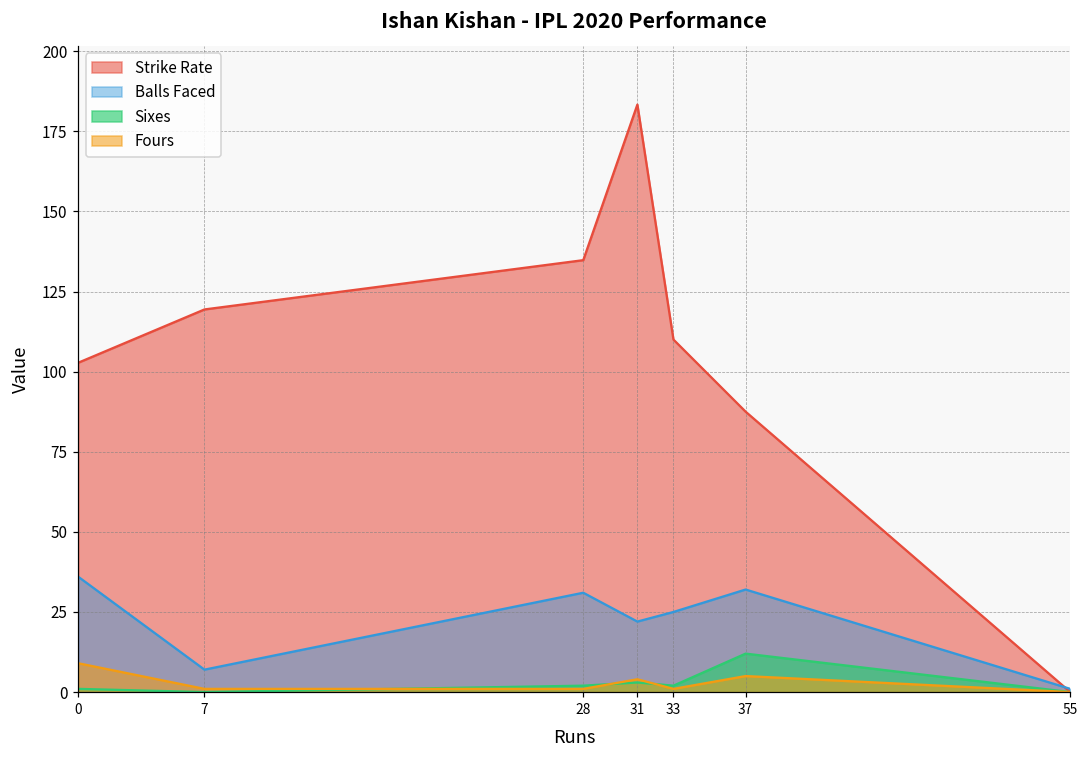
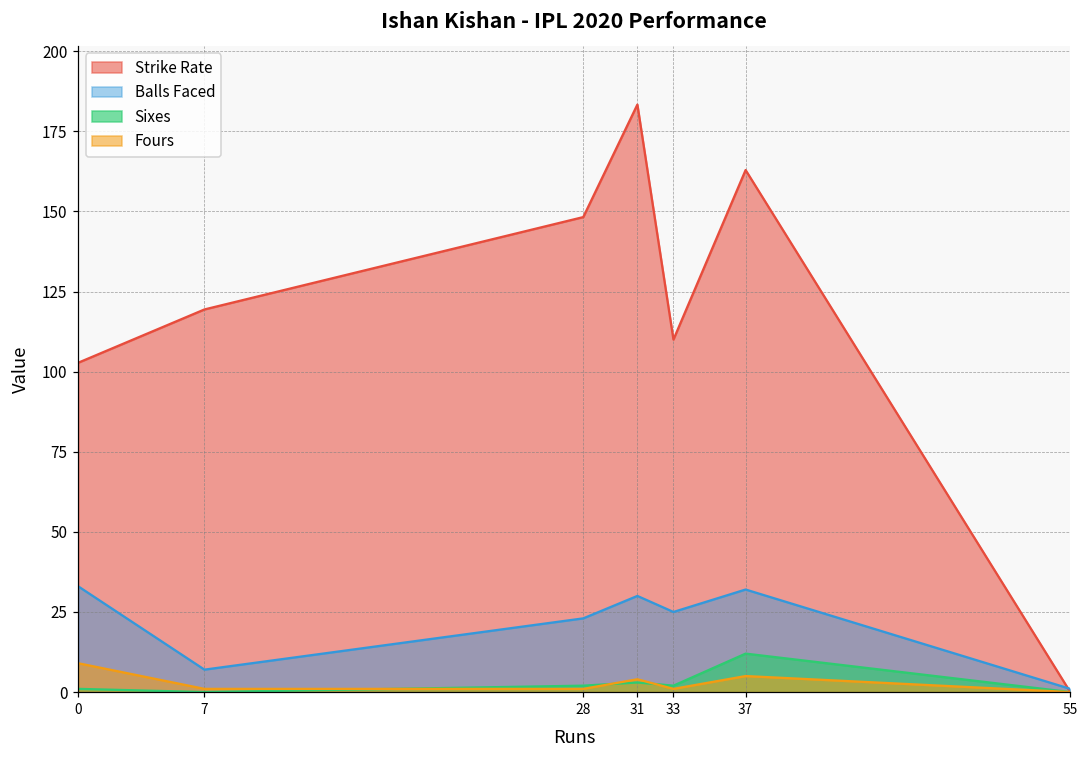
Balls Faced, 0: 36 -> 33
Strike Rate, 28: 135 -> 148
Balls Faced, 28: 31 -> 23
Balls Faced, 31: 22 -> 30
Strike Rate, 37: 88 -> 163
